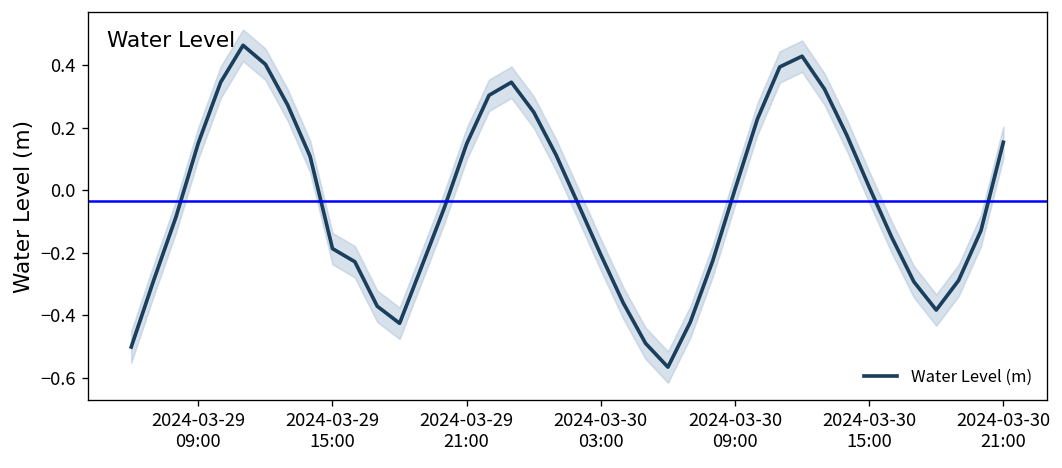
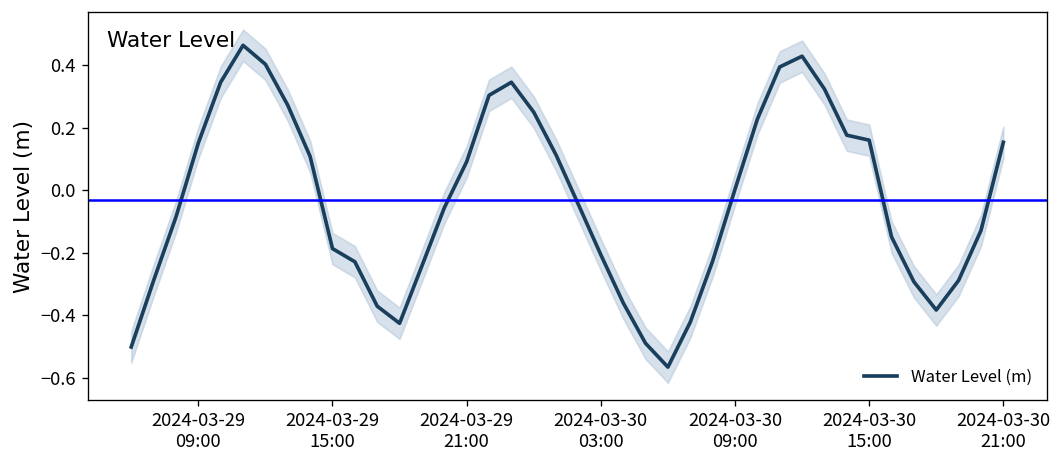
Water Level (m), 2024-03-29 21:00: 0.15 -> 0.09
Water Level (m), 2024-03-30 15:00: 0.01 -> 0.16
